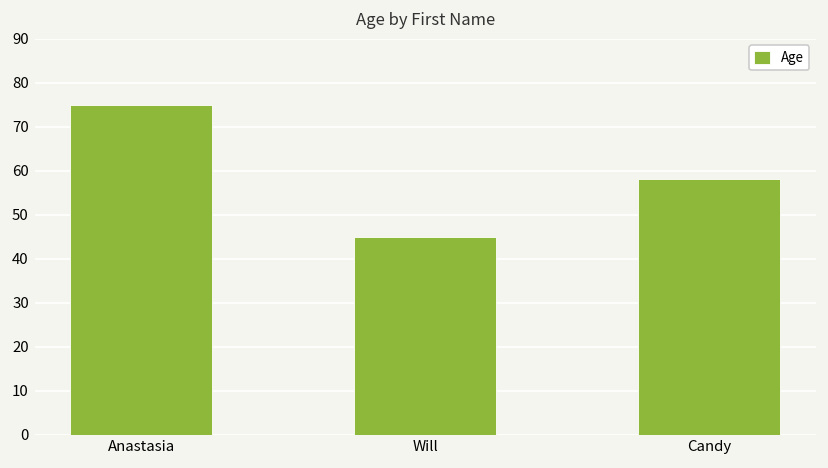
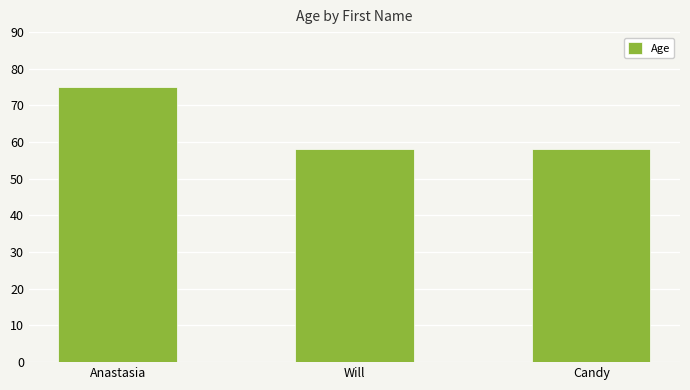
Will: 45 -> 58
